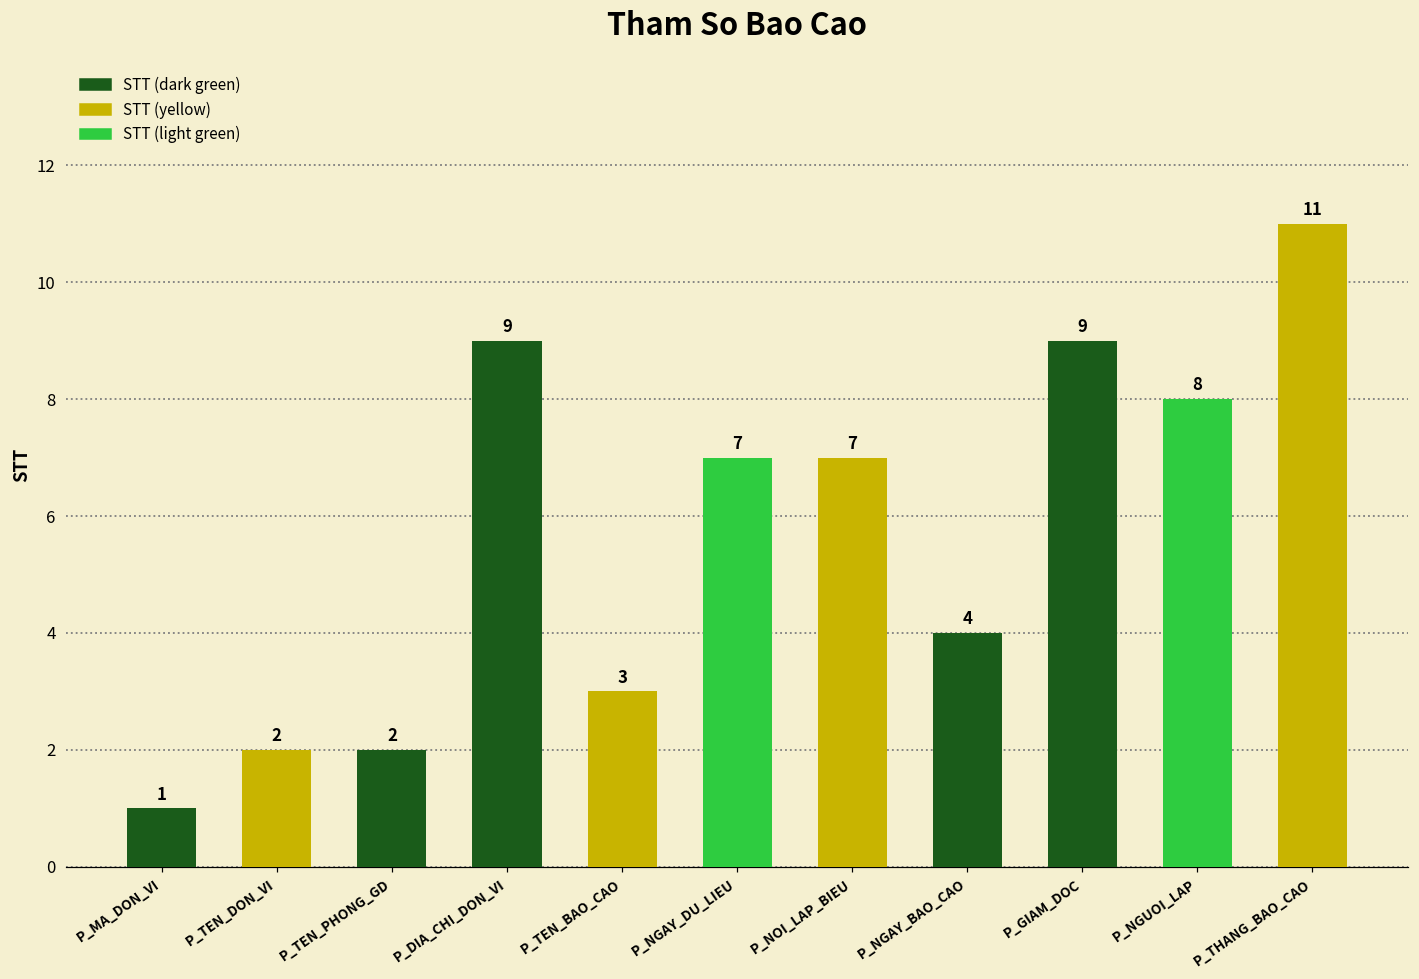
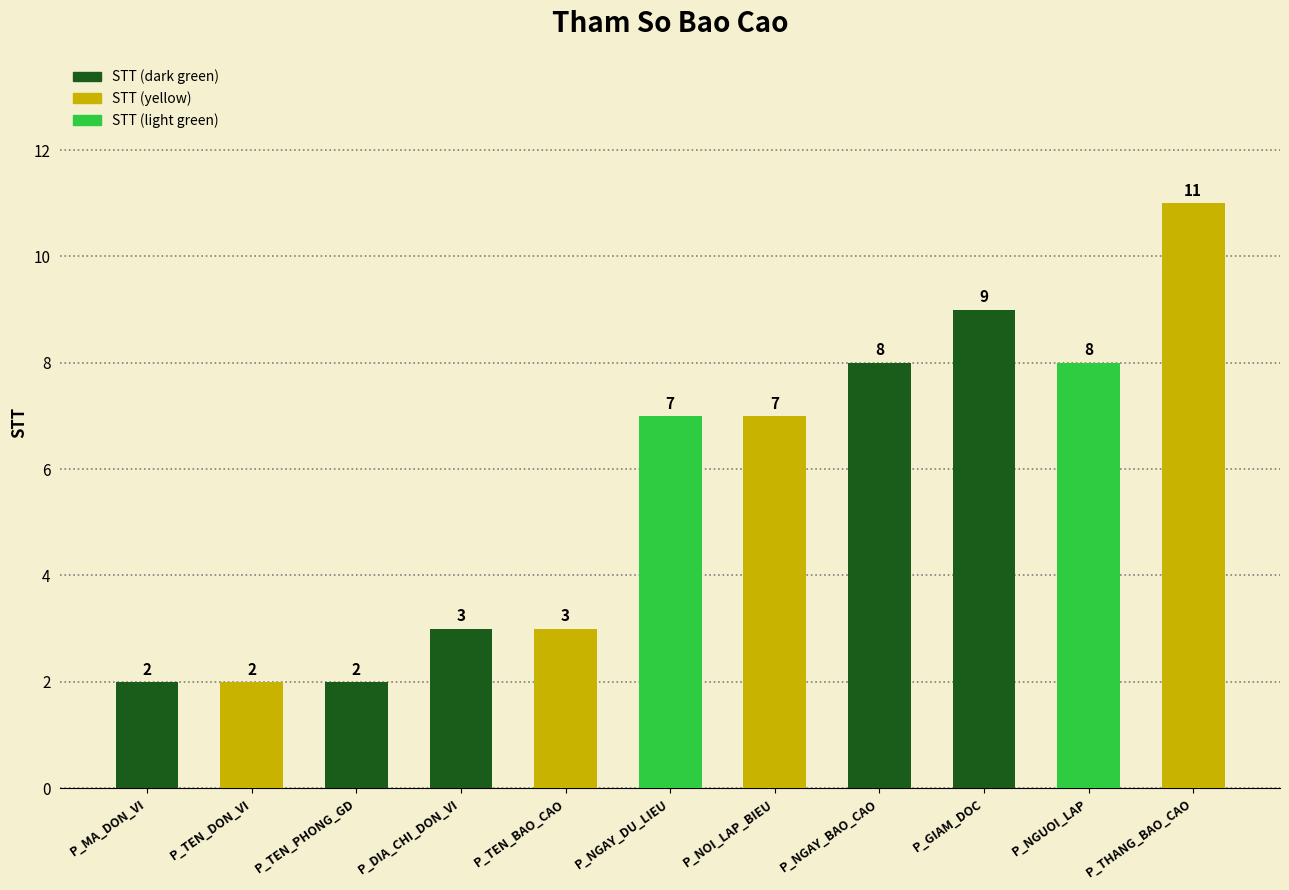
P_MA_DON_VI: 1 -> 2
P_DIA_CHI_DON_VI: 9 -> 3
P_NGAY_BAO_CAO: 4 -> 8
